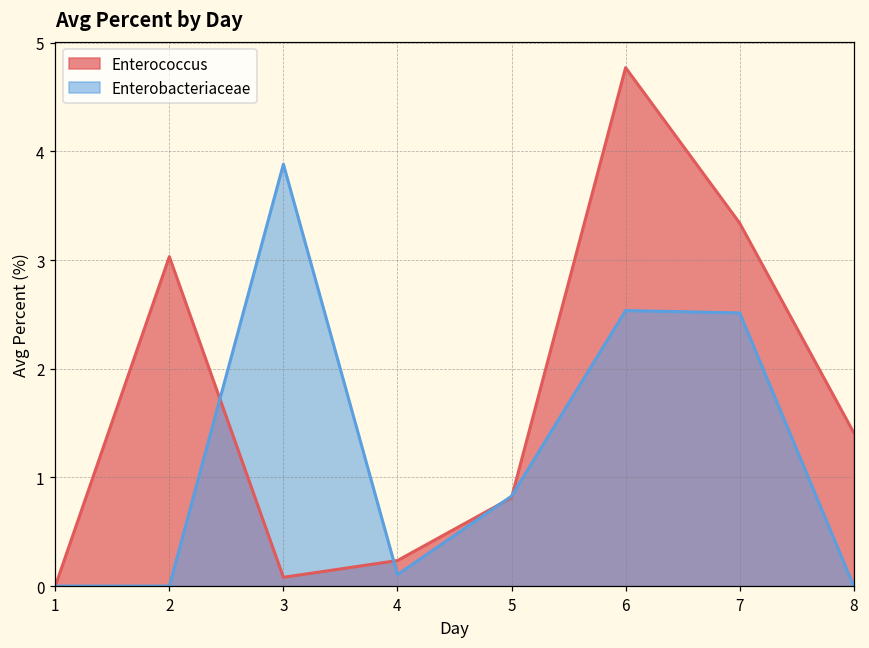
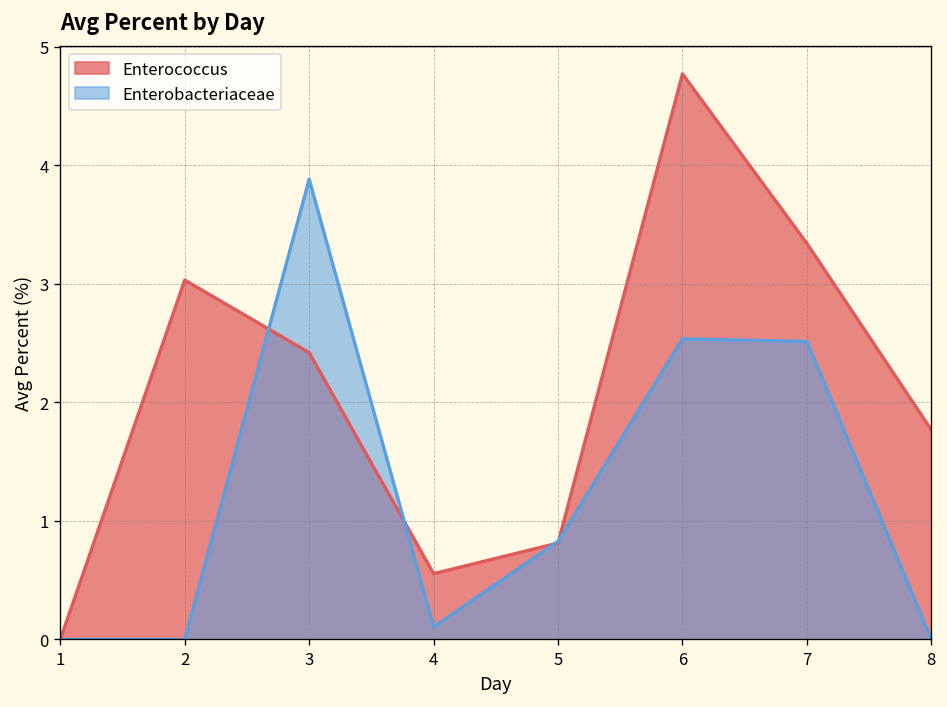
Enterococcus, 3: 0.1 -> 2.4
Enterococcus, 4: 0.2 -> 0.6
Enterococcus, 8: 1.4 -> 1.8
